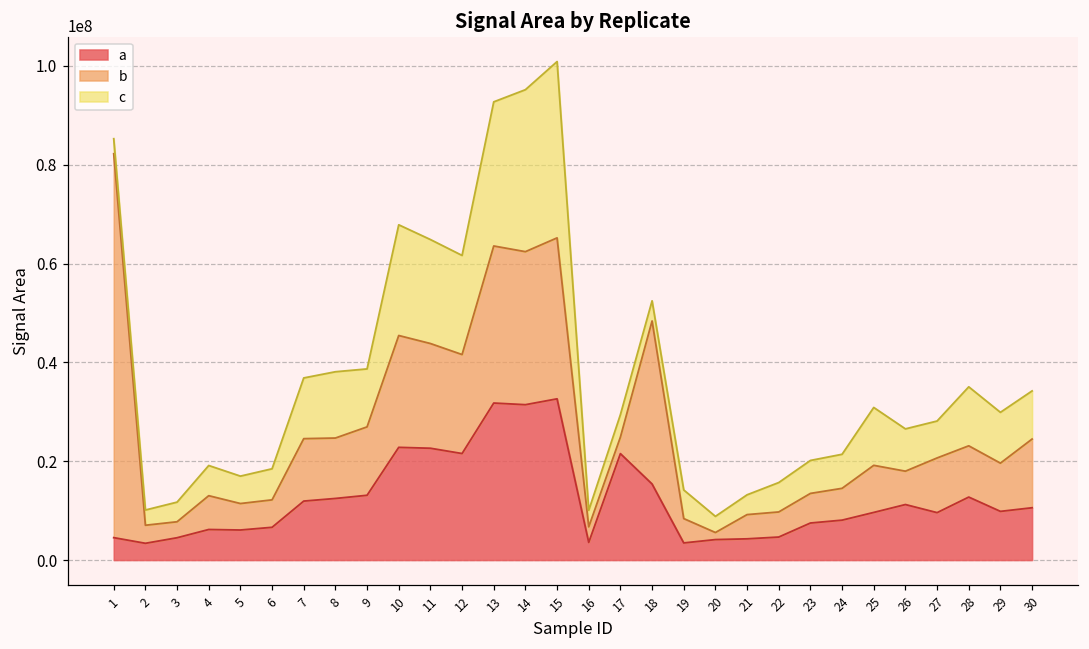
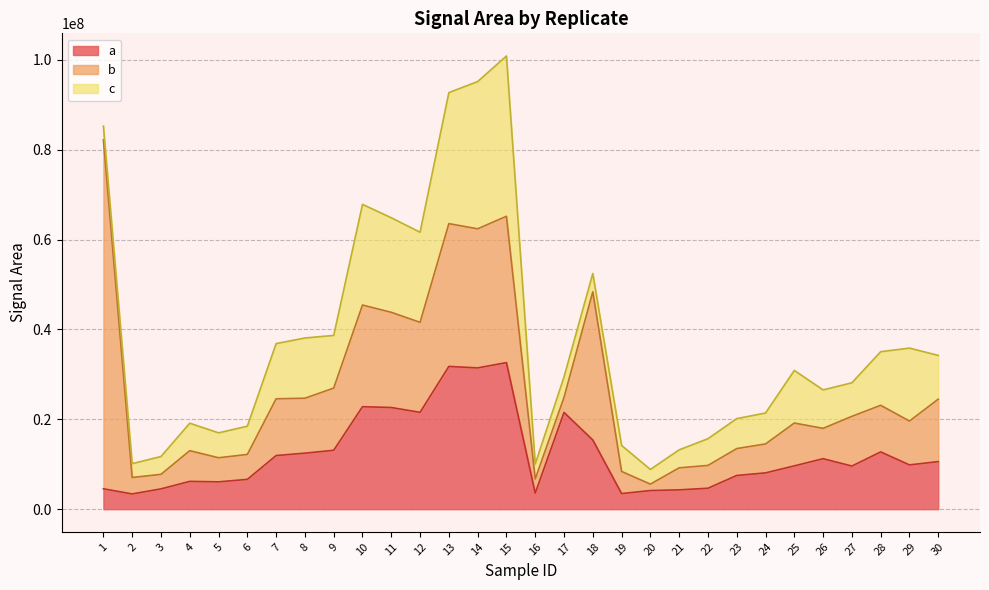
c, 29: 10000000 -> 16000000
